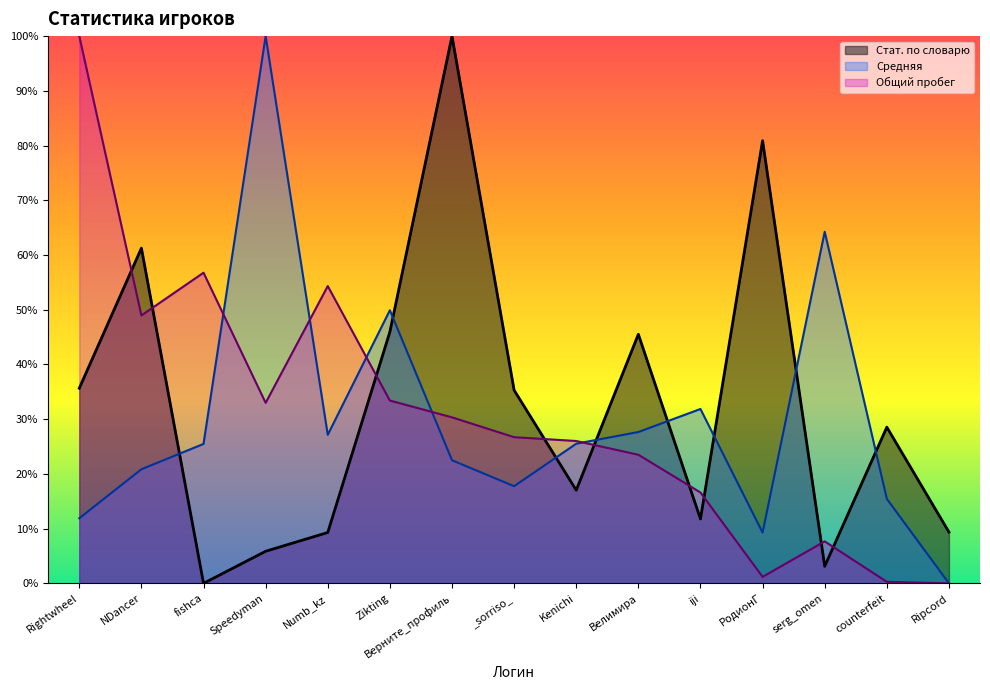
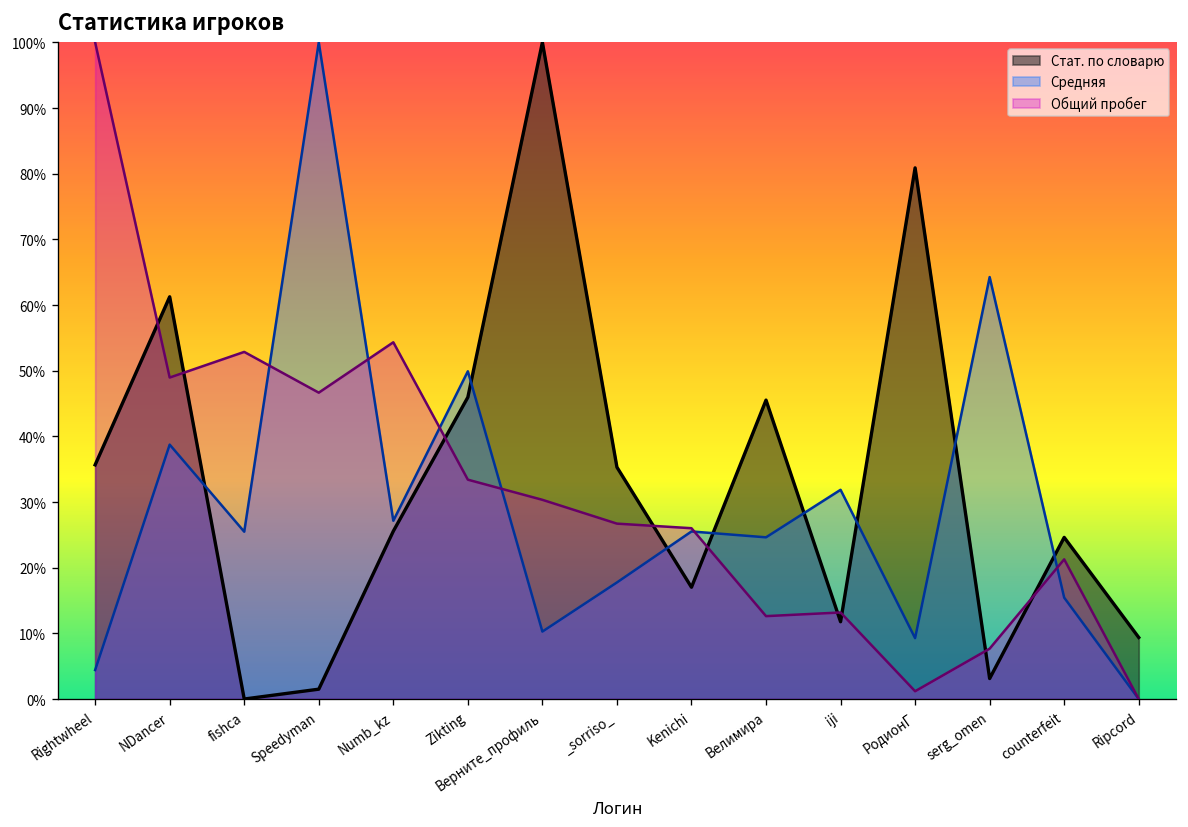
Средняя, Rightwheel: 12% -> 4%
Средняя, NDancer: 21% -> 39%
Общий пробег, fishca: 57% -> 53%
Стат. по словарю, Speedyman: 6% -> 1%
Общий пробег, Speedyman: 33% -> 47%
Стат. по словарю, Numb_kz: 9% -> 26%
Средняя, Верните_профиль: 22% -> 10%
Средняя, Велимира: 28% -> 25%
Общий пробег, Велимира: 24% -> 13%
Общий пробег, iji: 17% -> 13%
Стат. по словарю, counterfeit: 29% -> 25%
Общий пробег, counterfeit: 0% -> 21%
